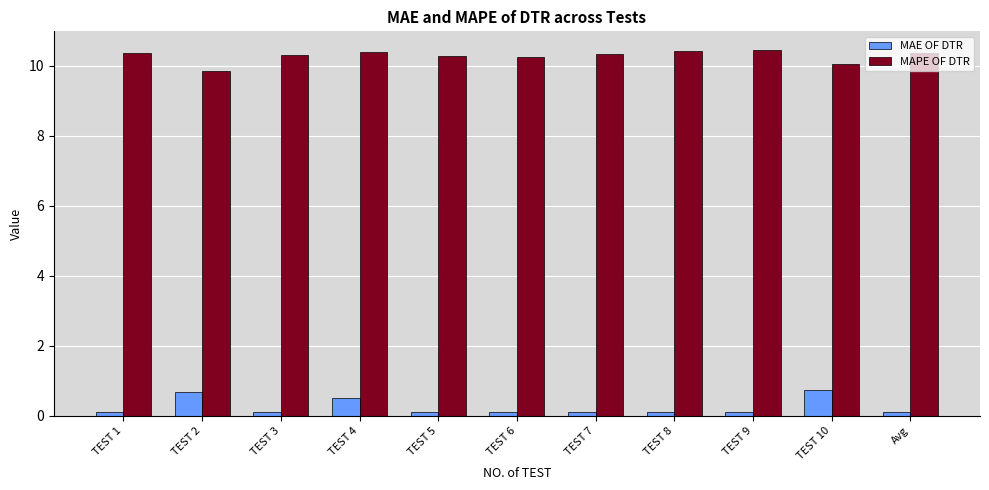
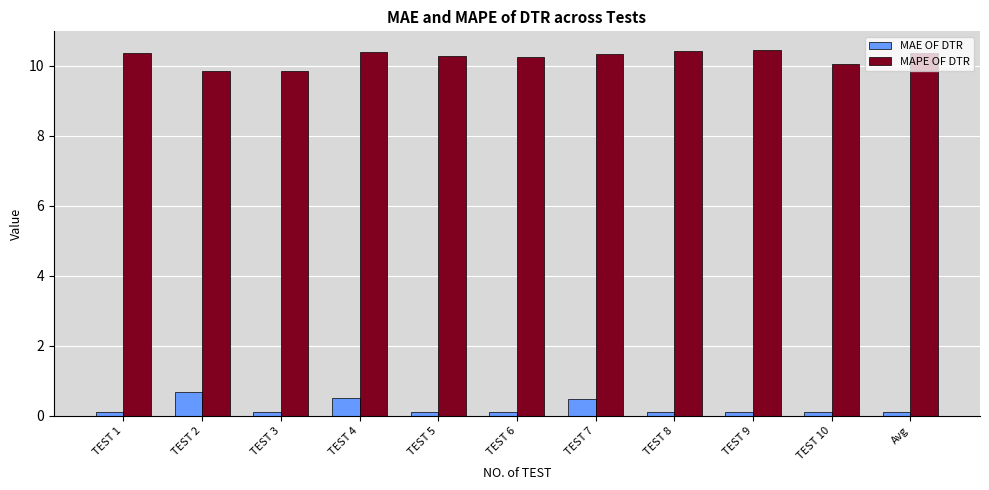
MAPE OF DTR, TEST 3: 10.3 -> 9.8
MAE OF DTR, TEST 7: 0.1 -> 0.5
MAE OF DTR, TEST 10: 0.7 -> 0.1
